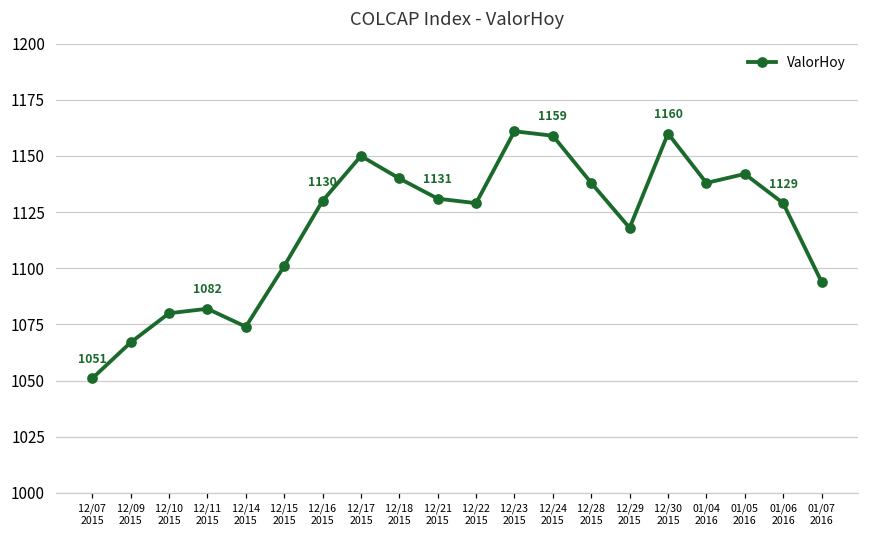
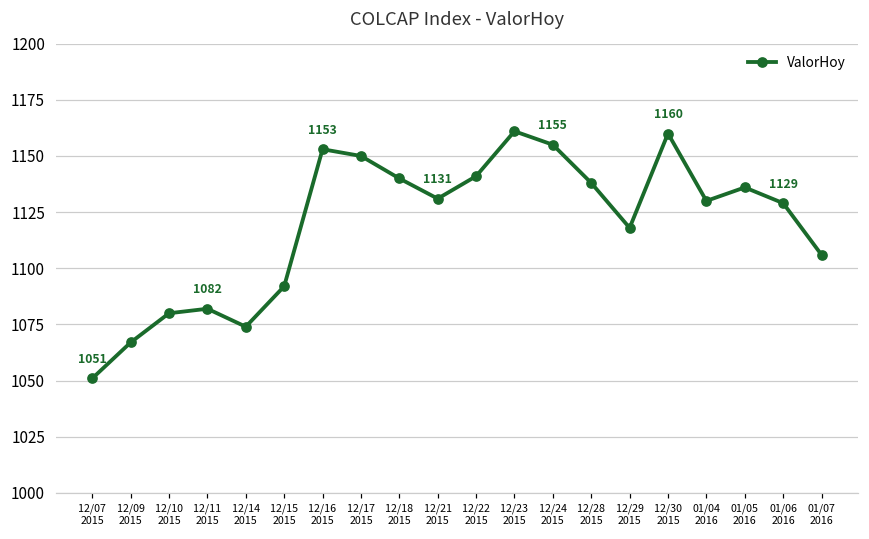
12/15 2015: 1101 -> 1092
12/16 2015: 1130 -> 1153
12/22 2015: 1129 -> 1141
12/24 2015: 1159 -> 1155
01/04 2016: 1138 -> 1130
01/05 2016: 1142 -> 1136
01/07 2016: 1094 -> 1106
